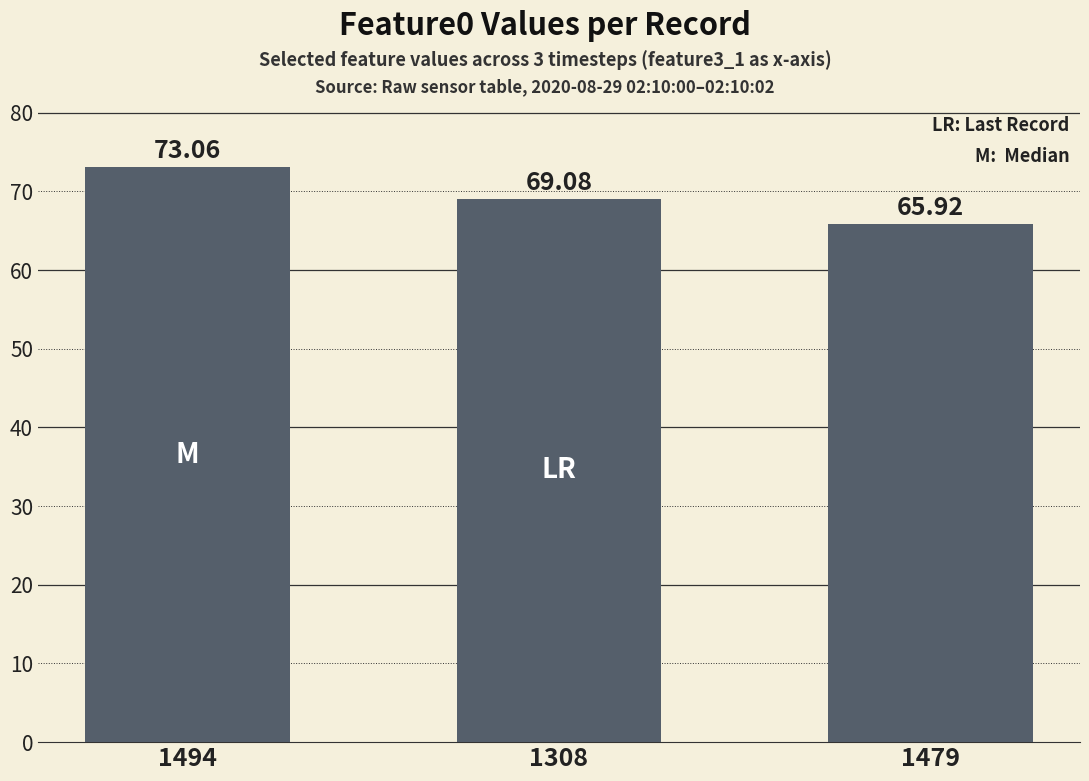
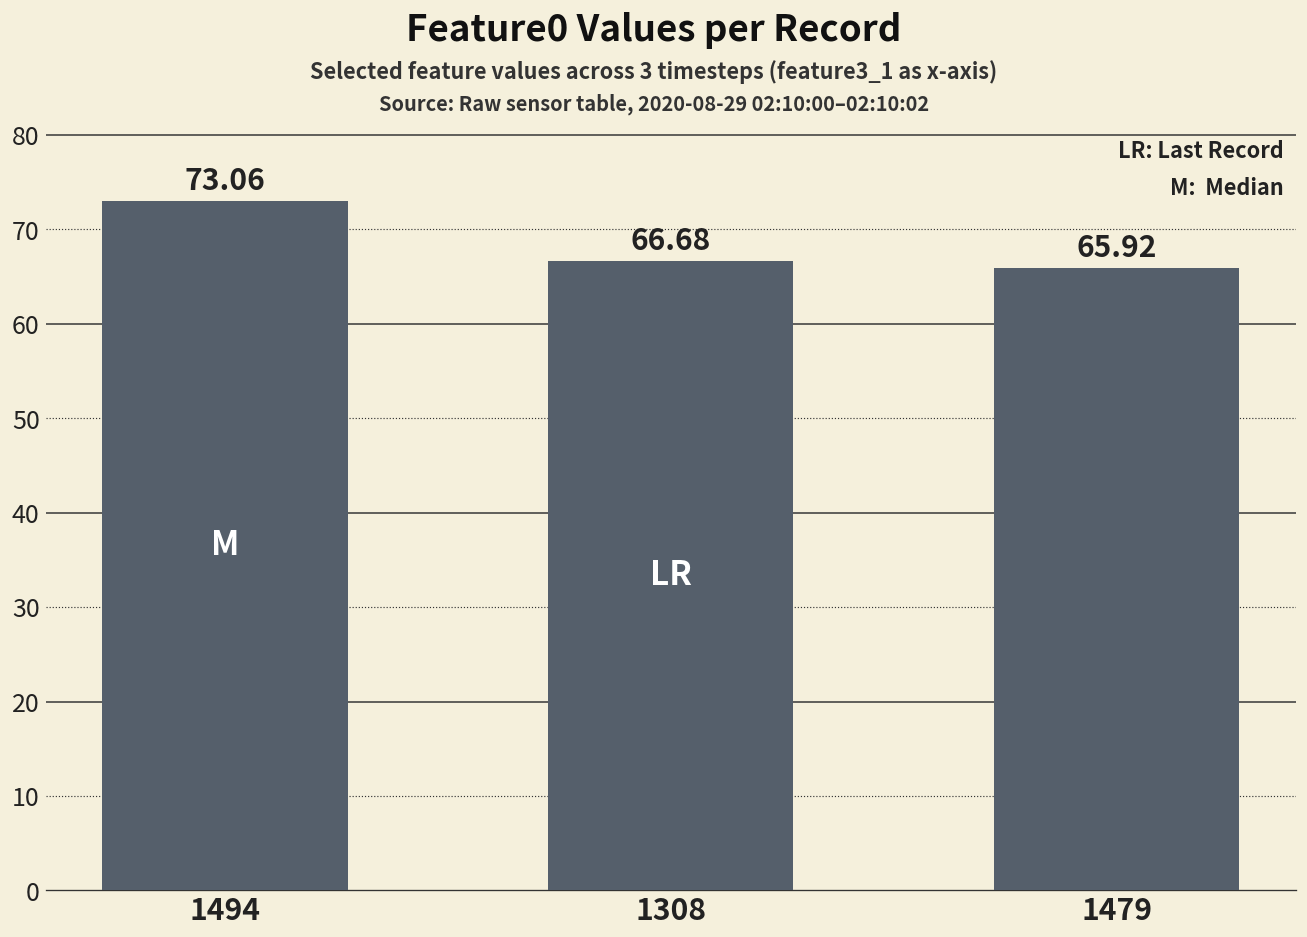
1308: 69.08 -> 66.68
